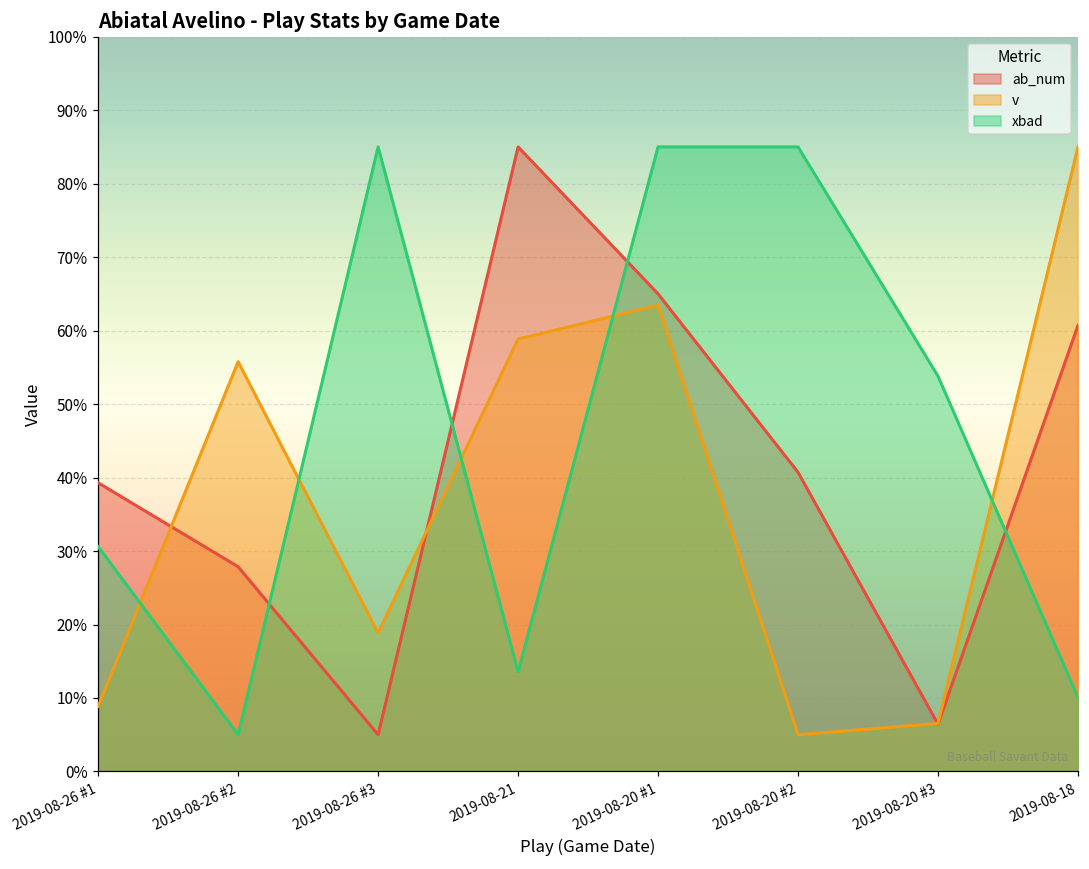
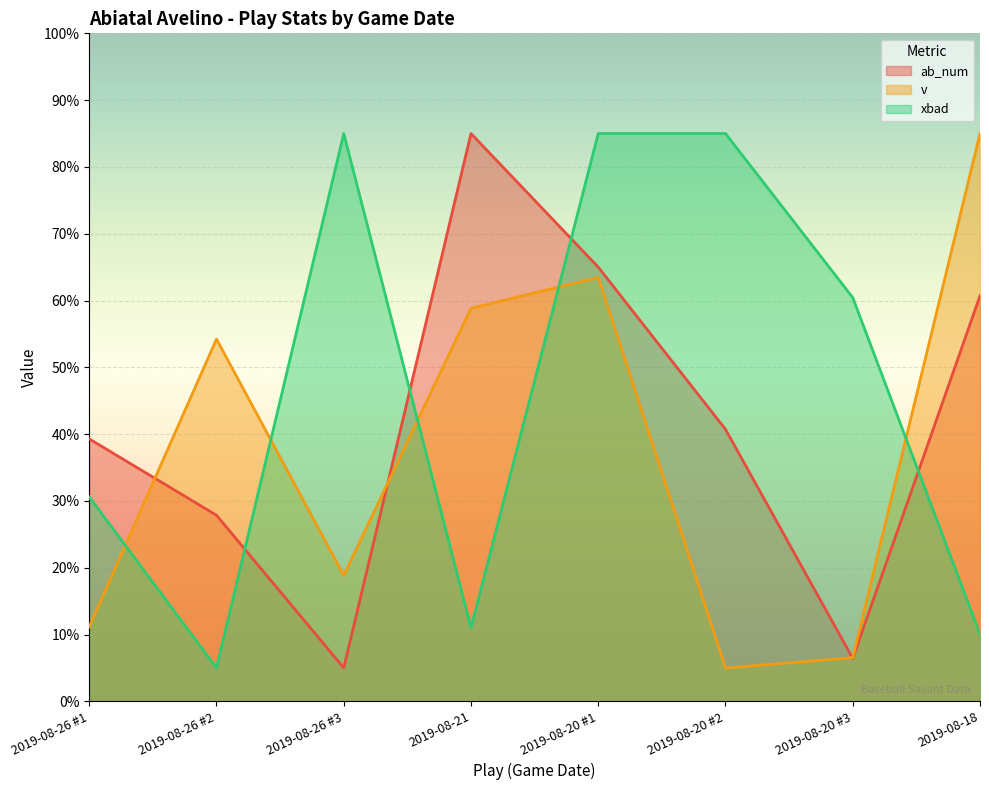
v, 2019-08-26 #1: 9% -> 11%
v, 2019-08-26 #2: 56% -> 54%
xbad, 2019-08-21: 14% -> 11%
xbad, 2019-08-20 #3: 54% -> 60%
